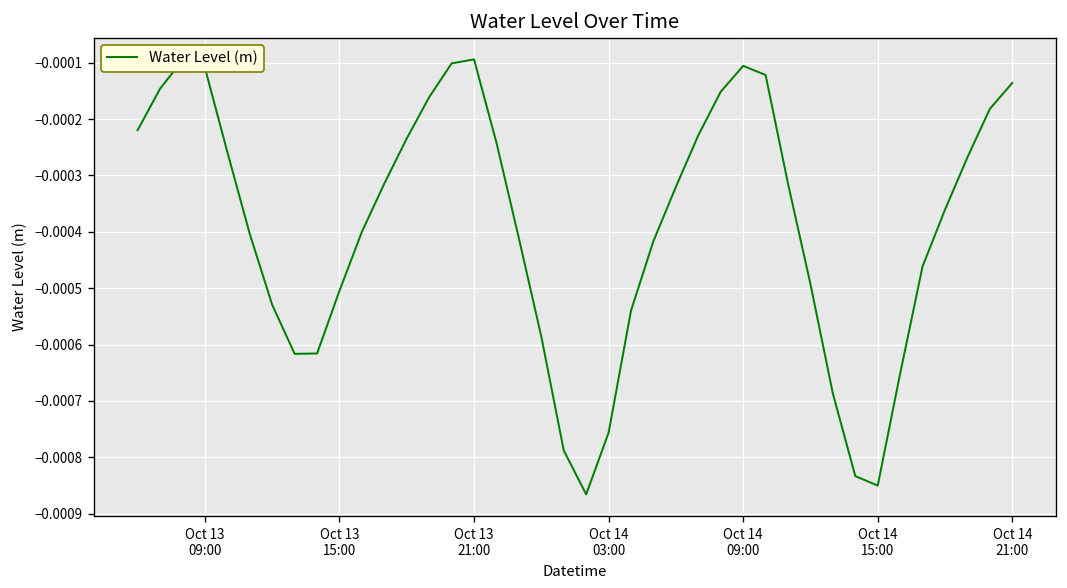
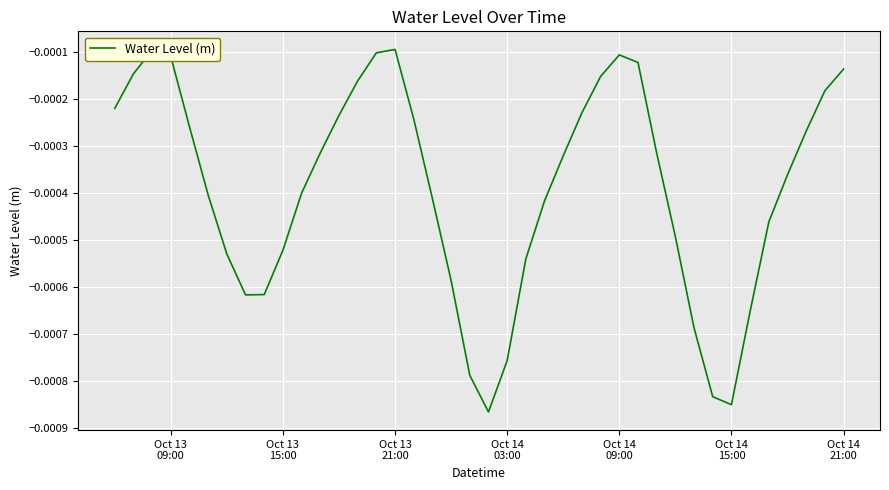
Oct 13 15:00: -0.00050 -> -0.00052
